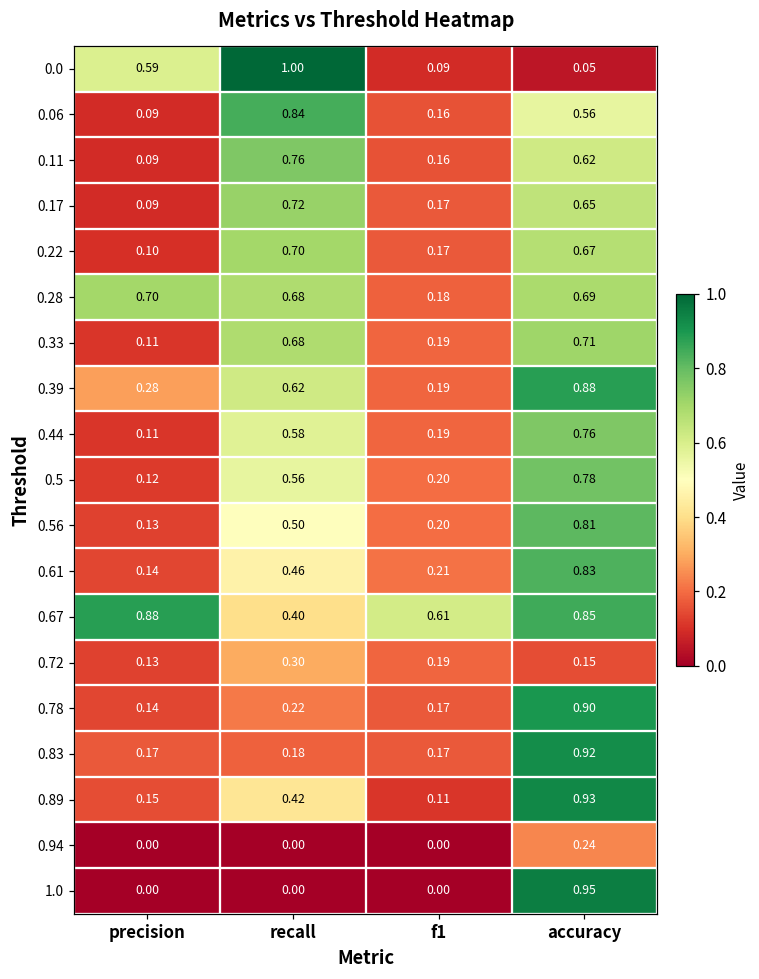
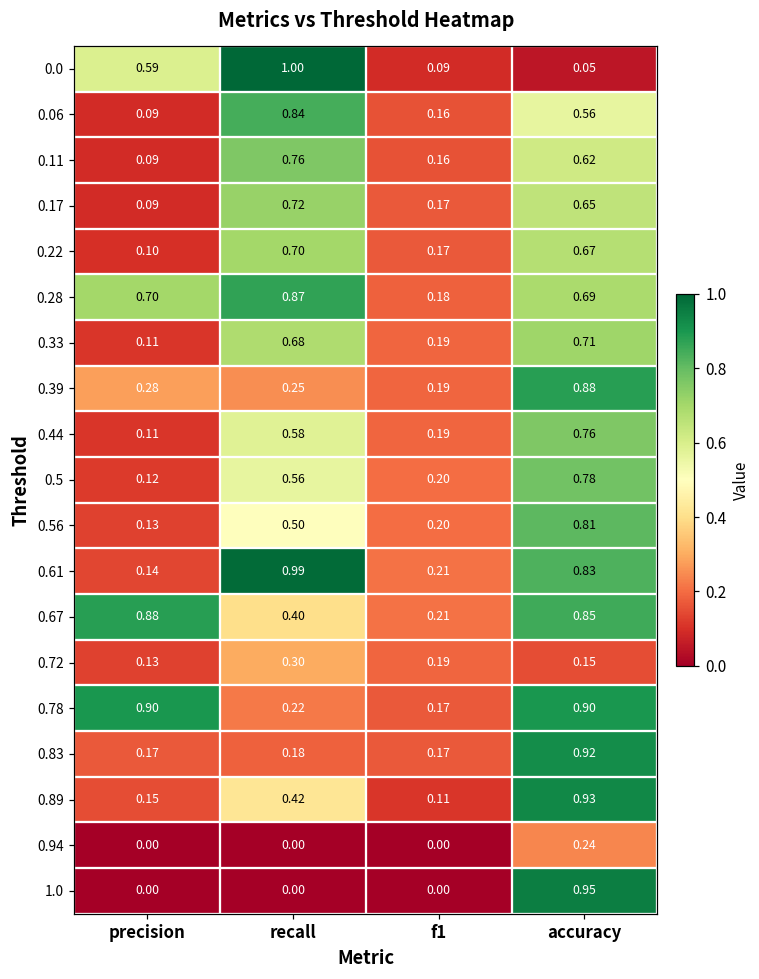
0.28, recall: 0.68 -> 0.87
0.39, recall: 0.62 -> 0.25
0.61, recall: 0.46 -> 0.99
0.67, f1: 0.61 -> 0.21
0.78, precision: 0.14 -> 0.90
